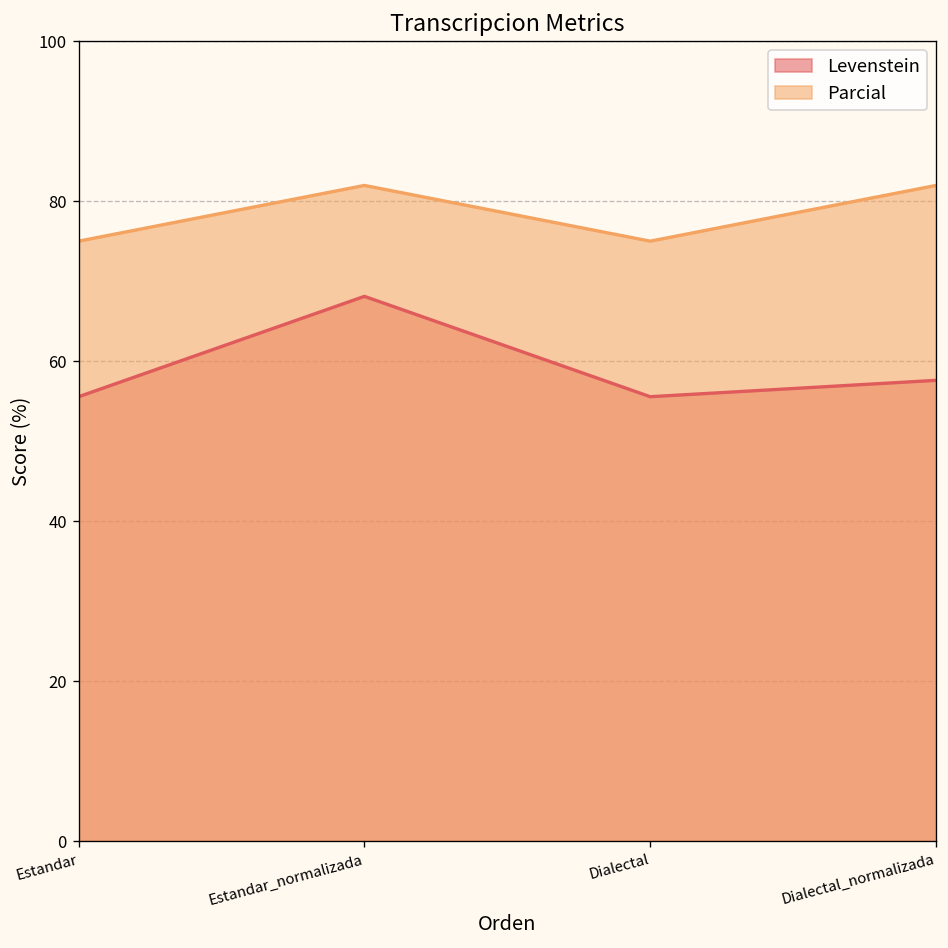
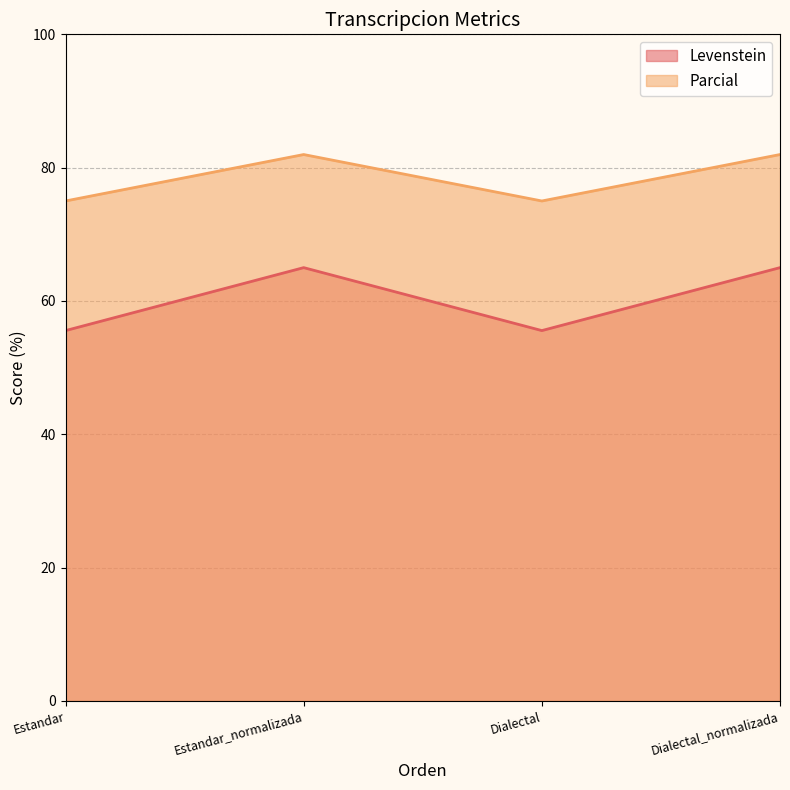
Levenstein, Estandar_normalizada: 68 -> 65
Levenstein, Dialectal_normalizada: 58 -> 65
